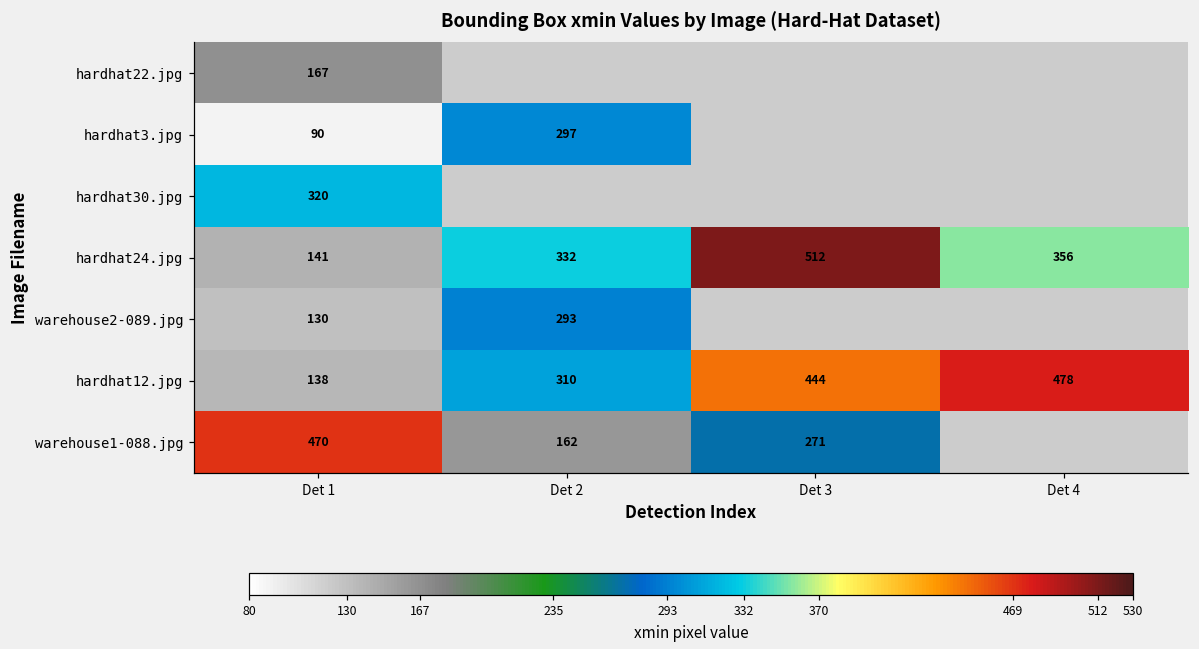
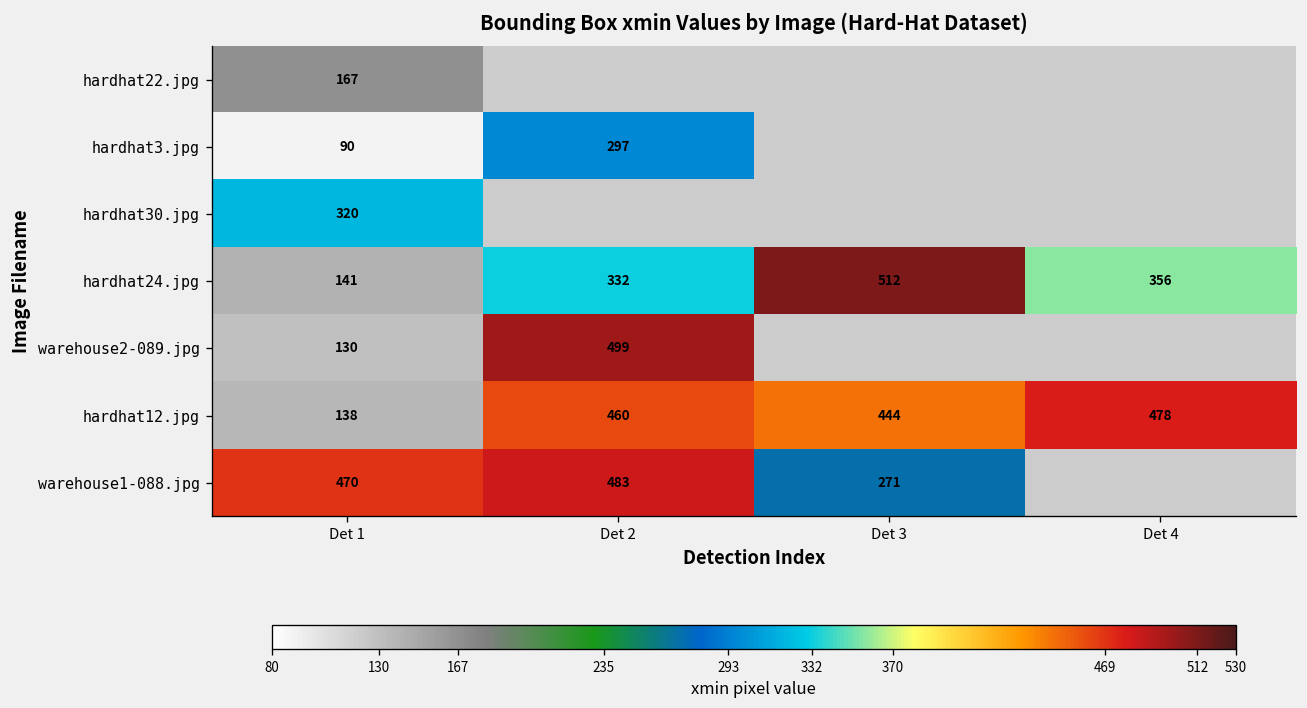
warehouse2-089.jpg, Det 2: 293 -> 499
hardhat12.jpg, Det 2: 310 -> 460
warehouse1-088.jpg, Det 2: 162 -> 483
